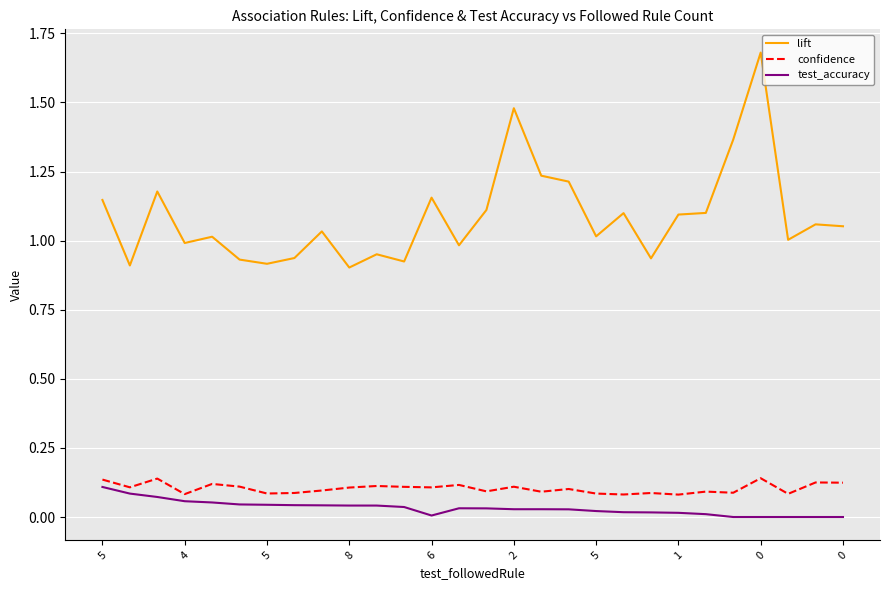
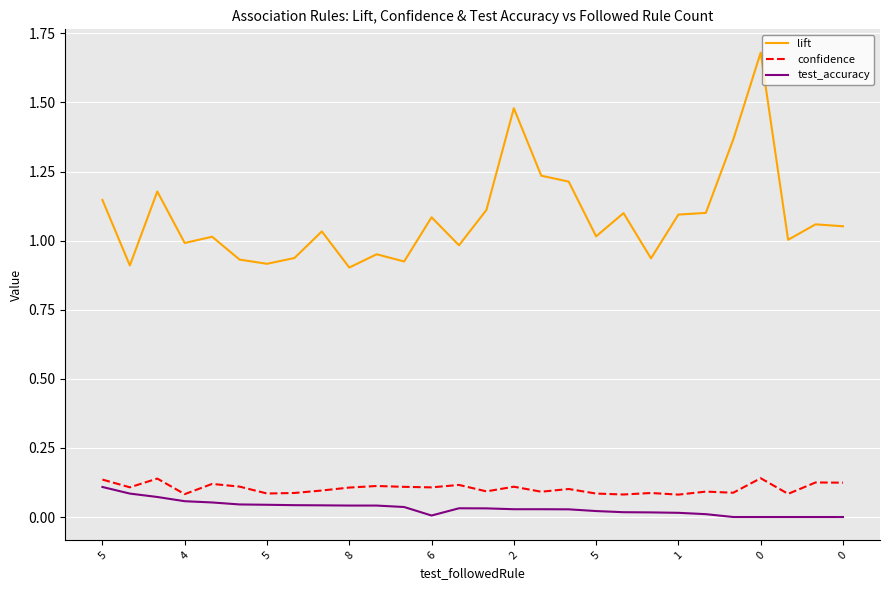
lift, 6: 1.16 -> 1.08
